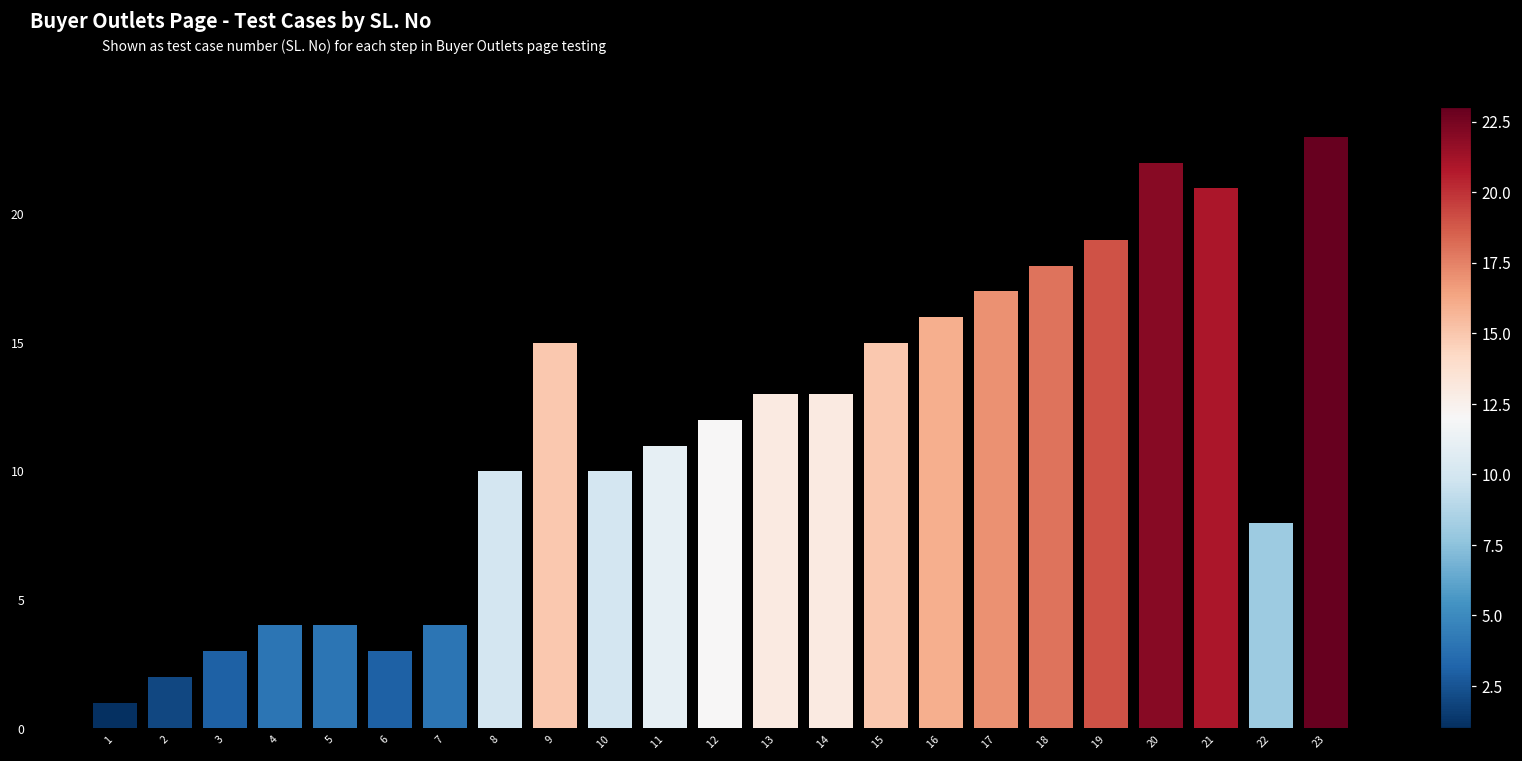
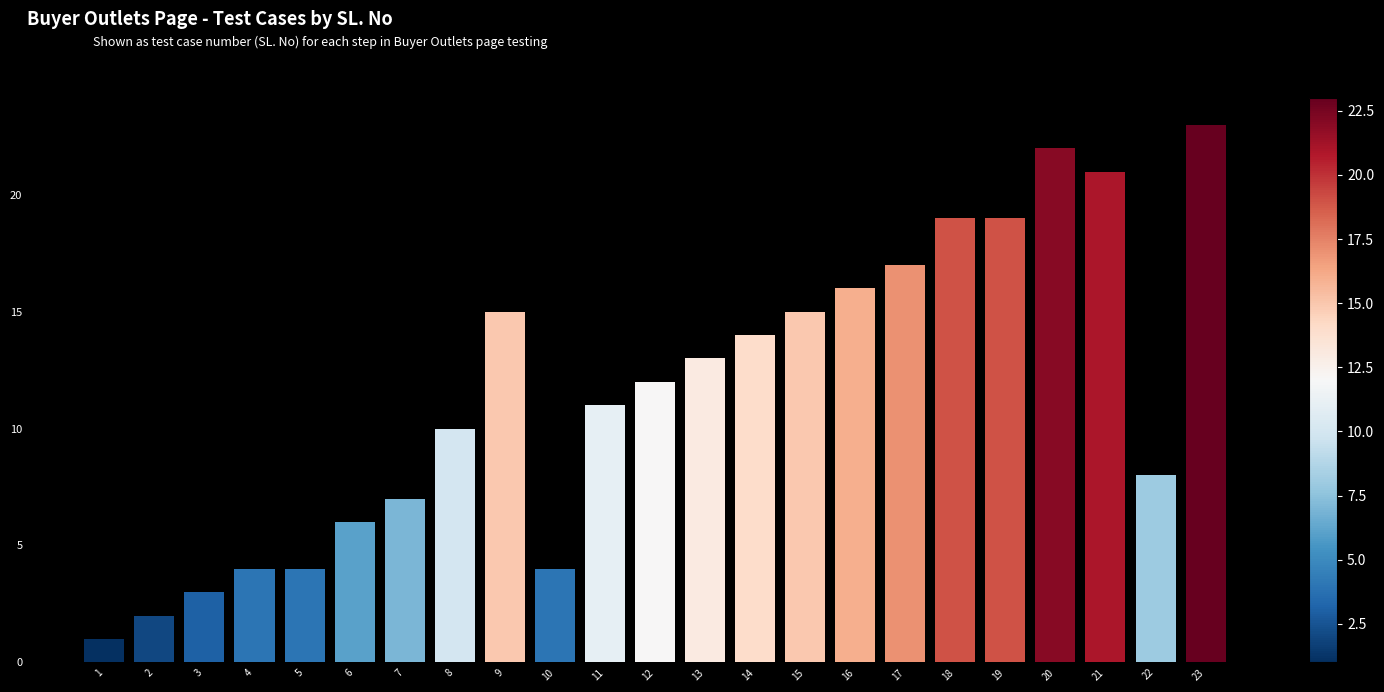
6: 3 -> 6
7: 4 -> 7
10: 10 -> 4
14: 13 -> 14
18: 18 -> 19
